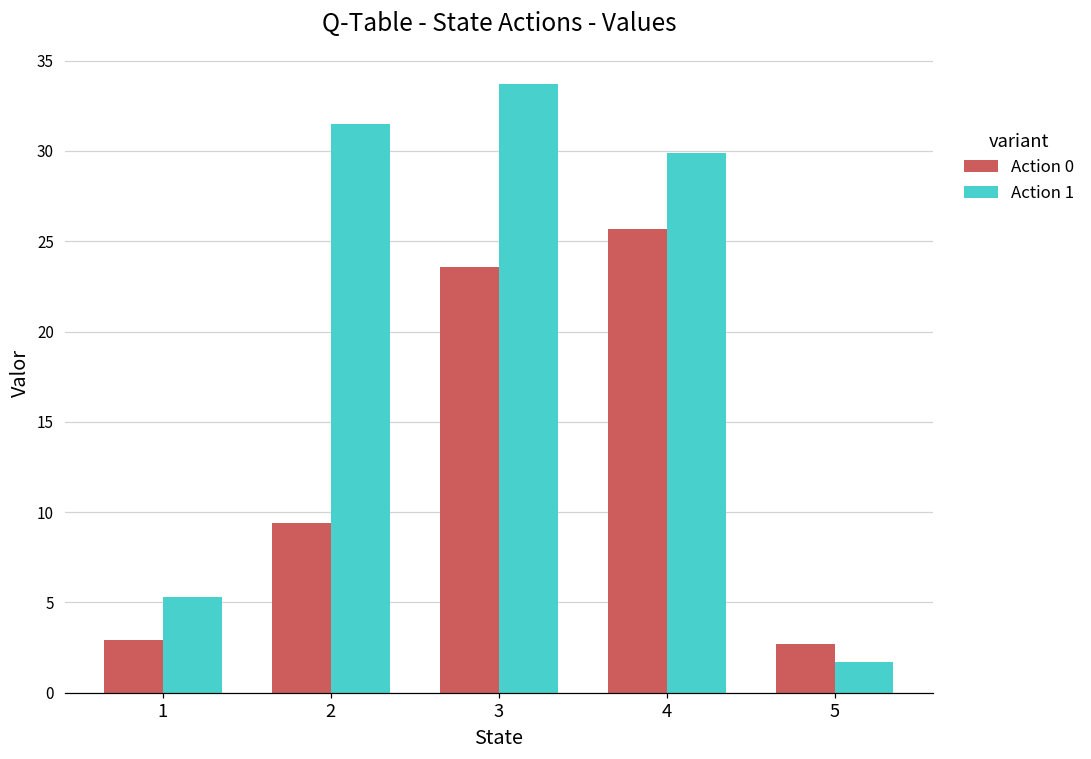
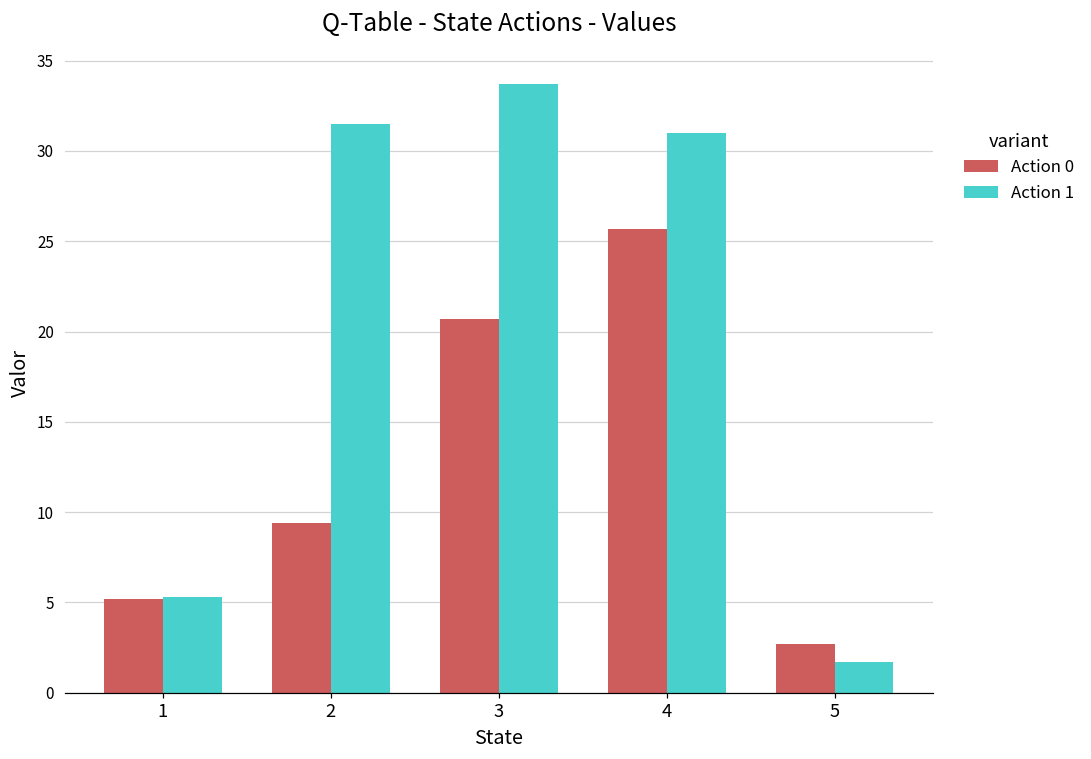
Action 0, 1: 2.9 -> 5.2
Action 0, 3: 23.6 -> 20.7
Action 1, 4: 29.9 -> 31.0
